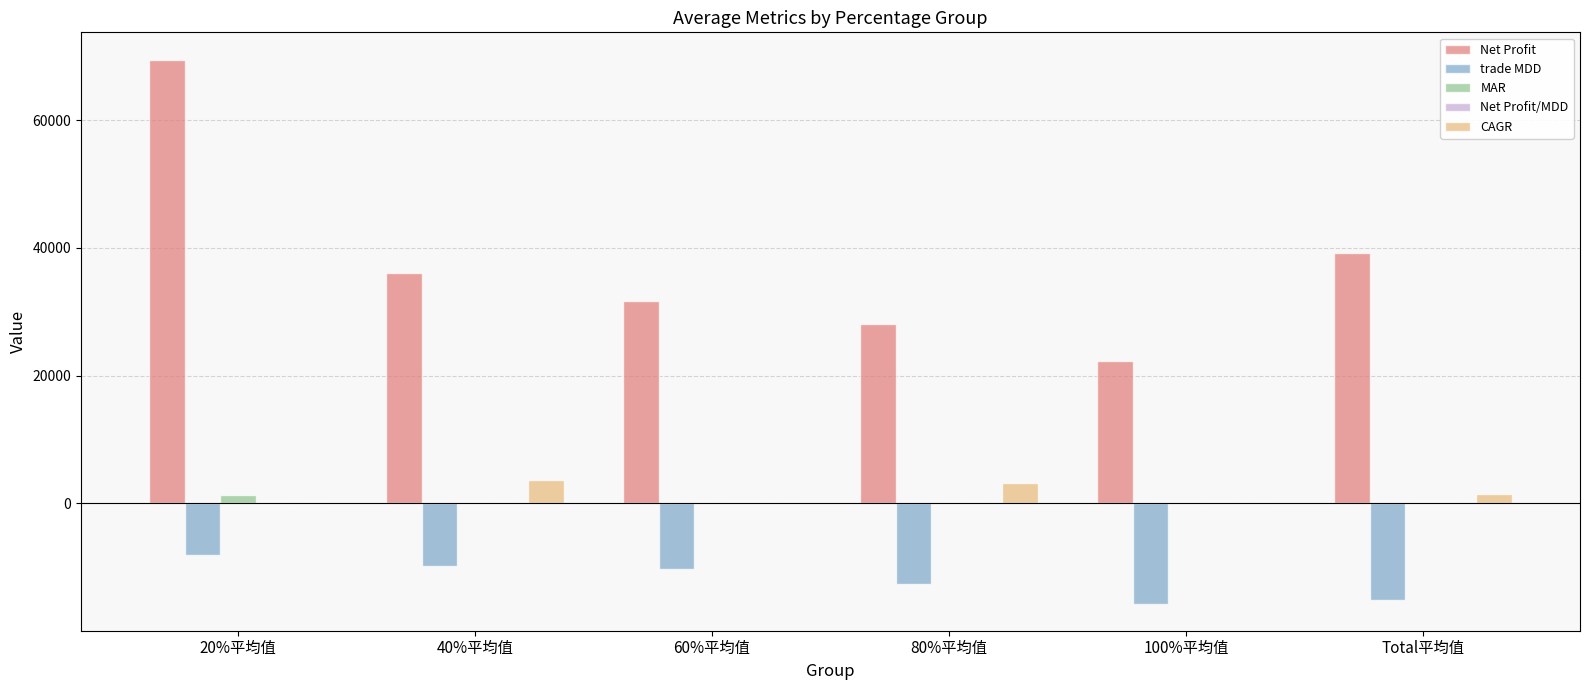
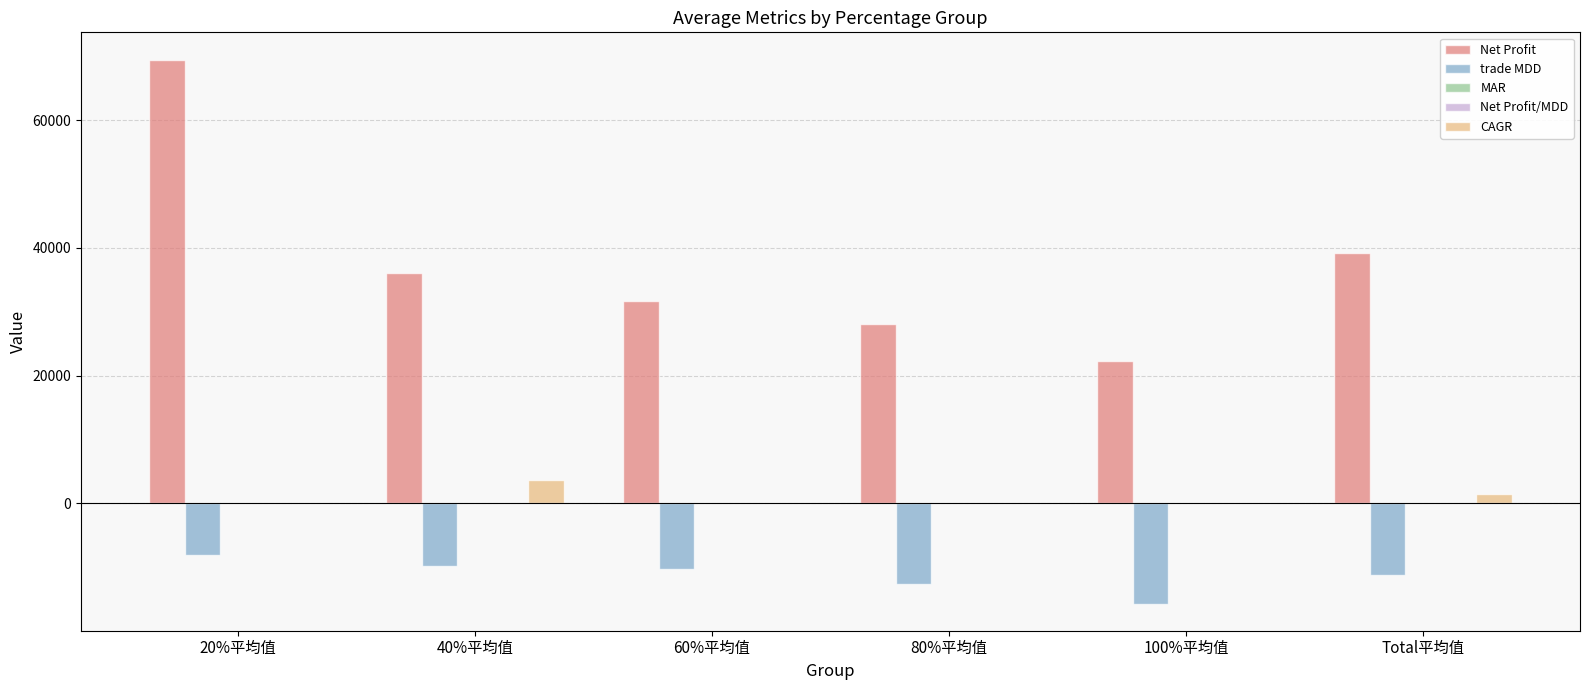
MAR, 20%平均值: 1000 -> 0
CAGR, 80%平均值: 3000 -> 0
trade MDD, Total平均值: -15000 -> -11000
